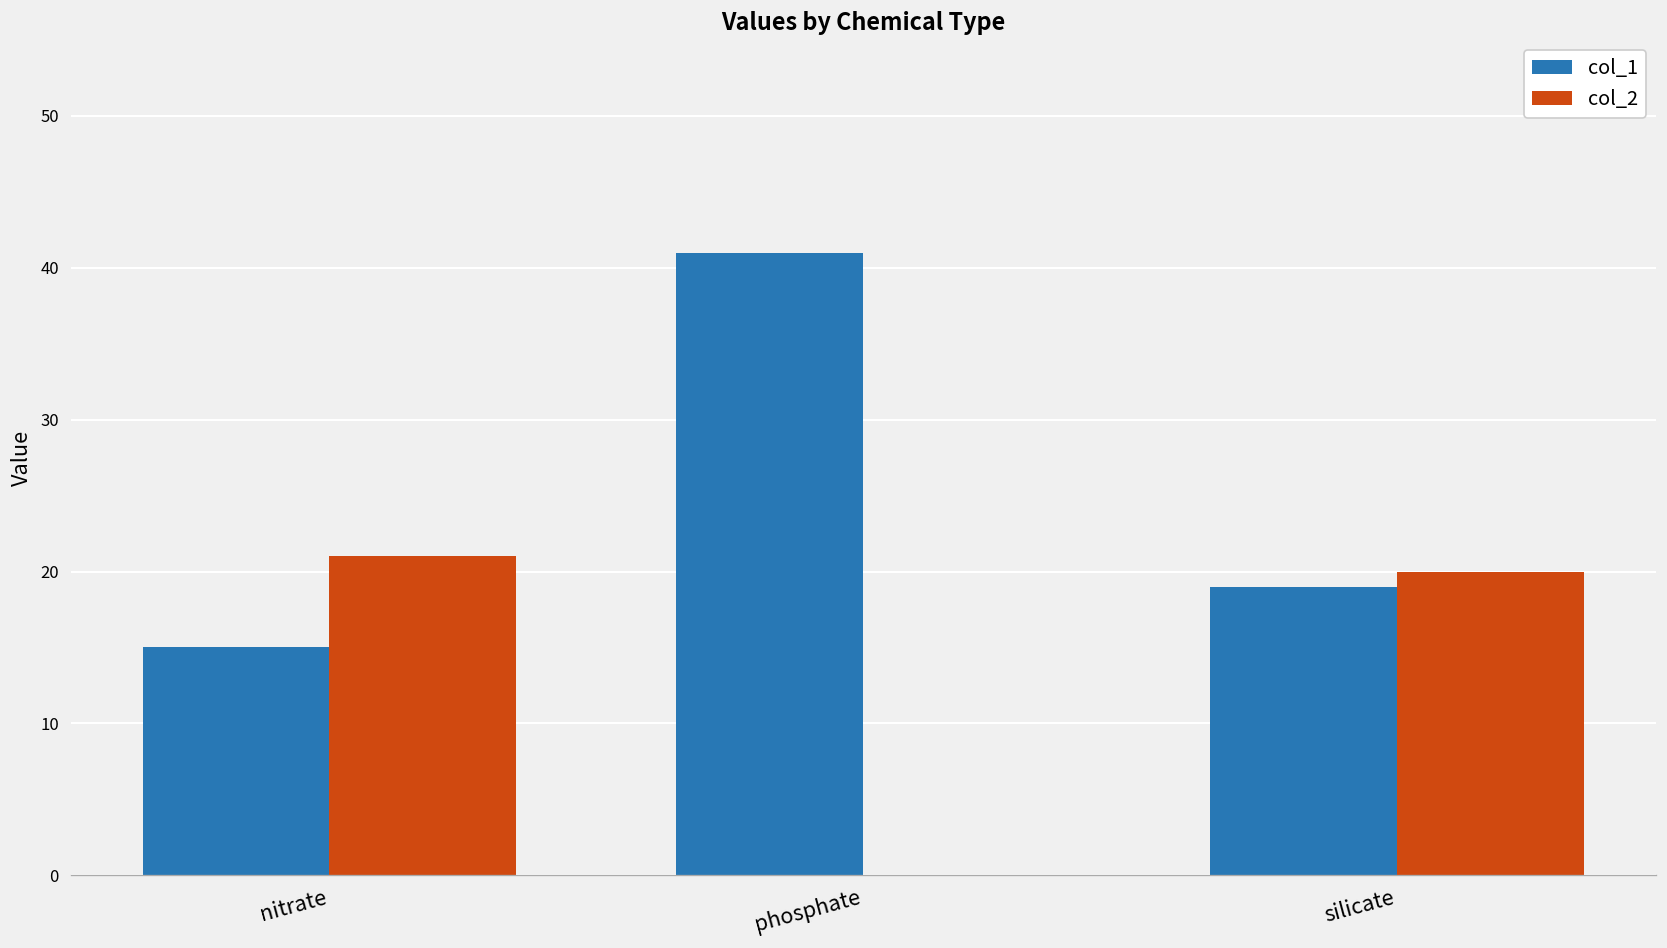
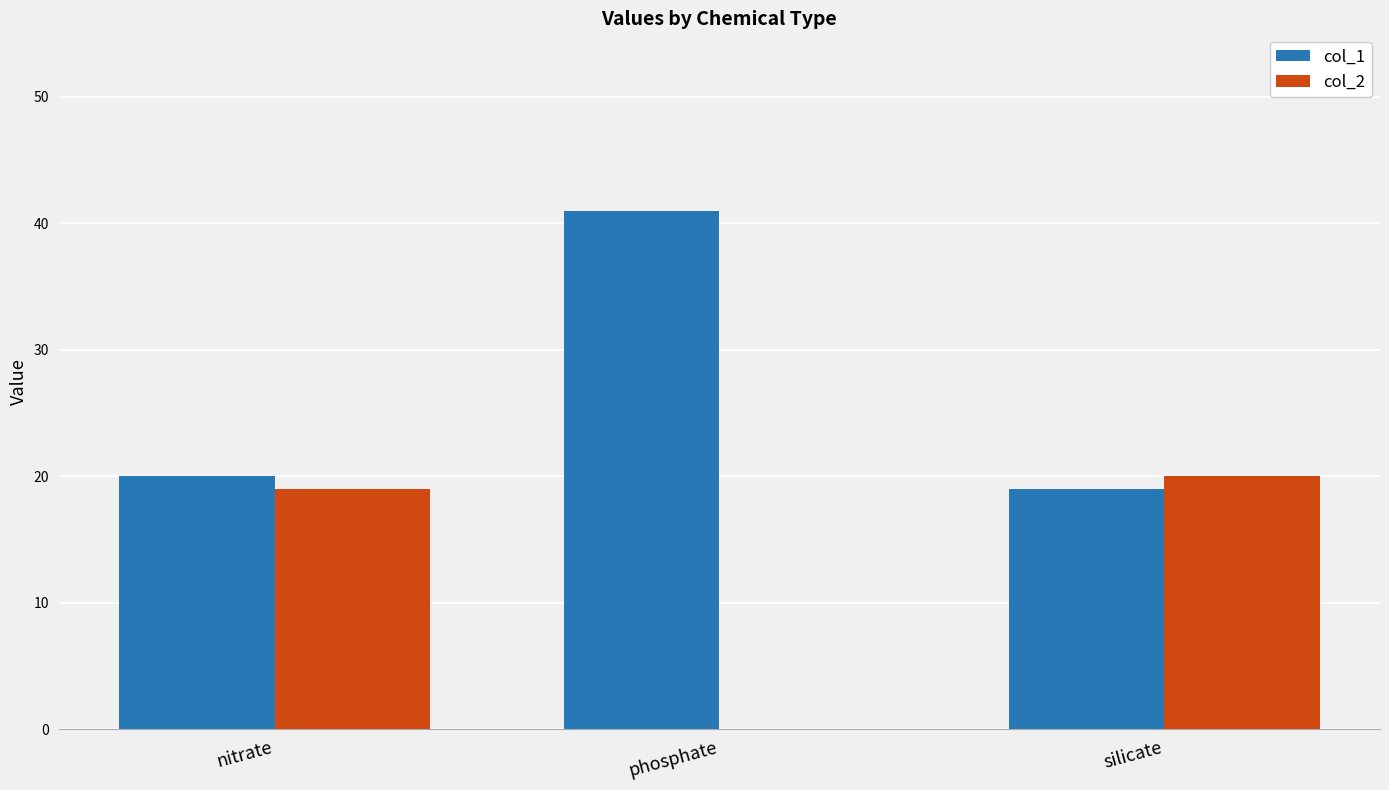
col_1, nitrate: 15 -> 20
col_2, nitrate: 21 -> 19
